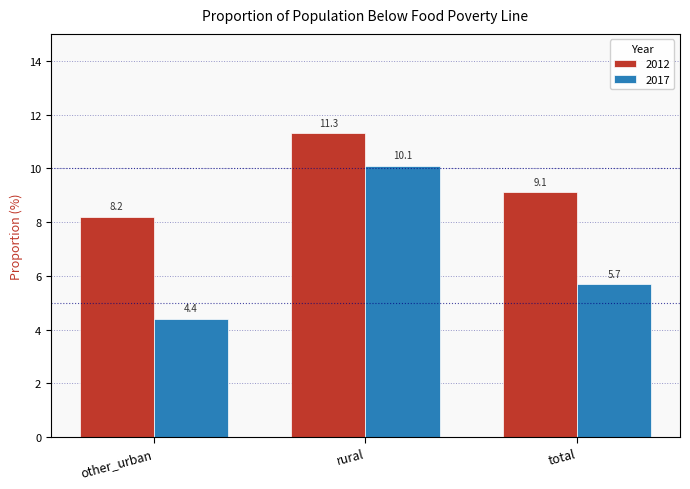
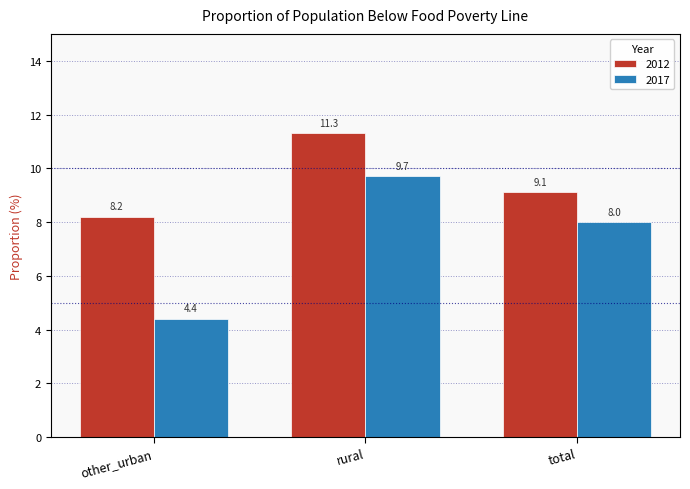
2017, rural: 10.1 -> 9.7
2017, total: 5.7 -> 8.0
